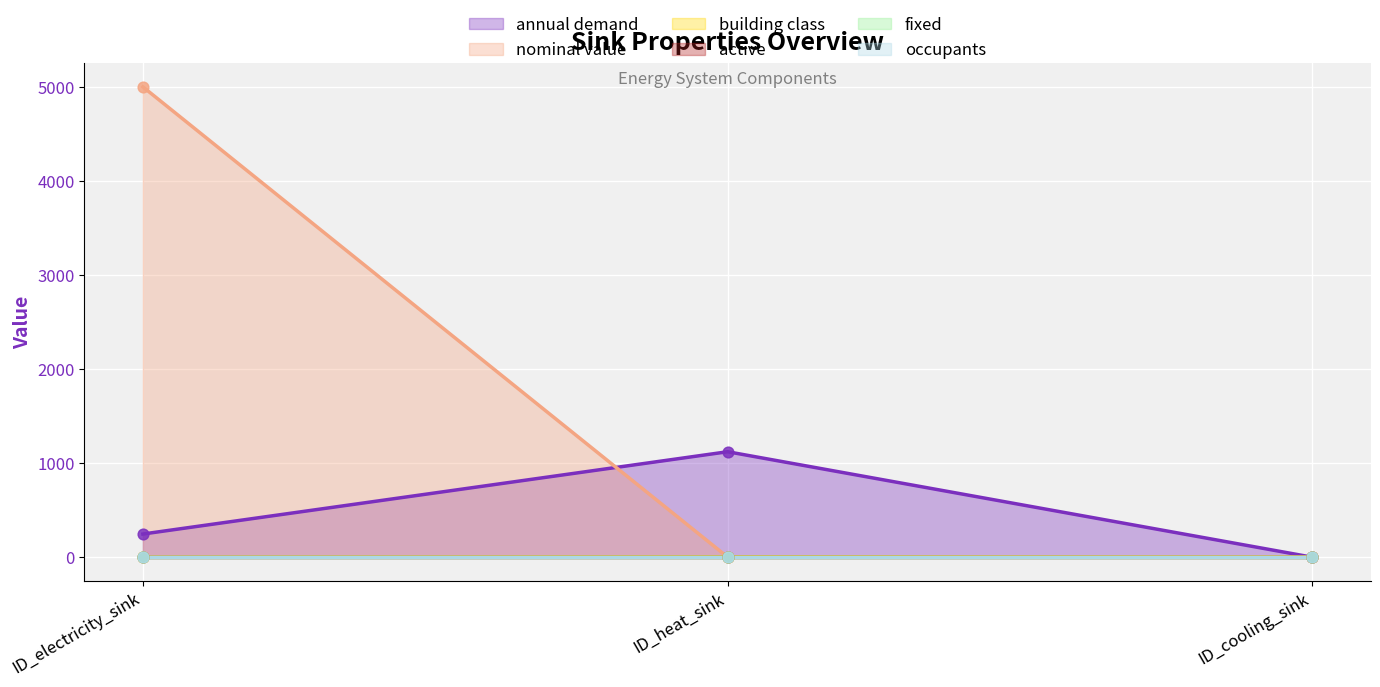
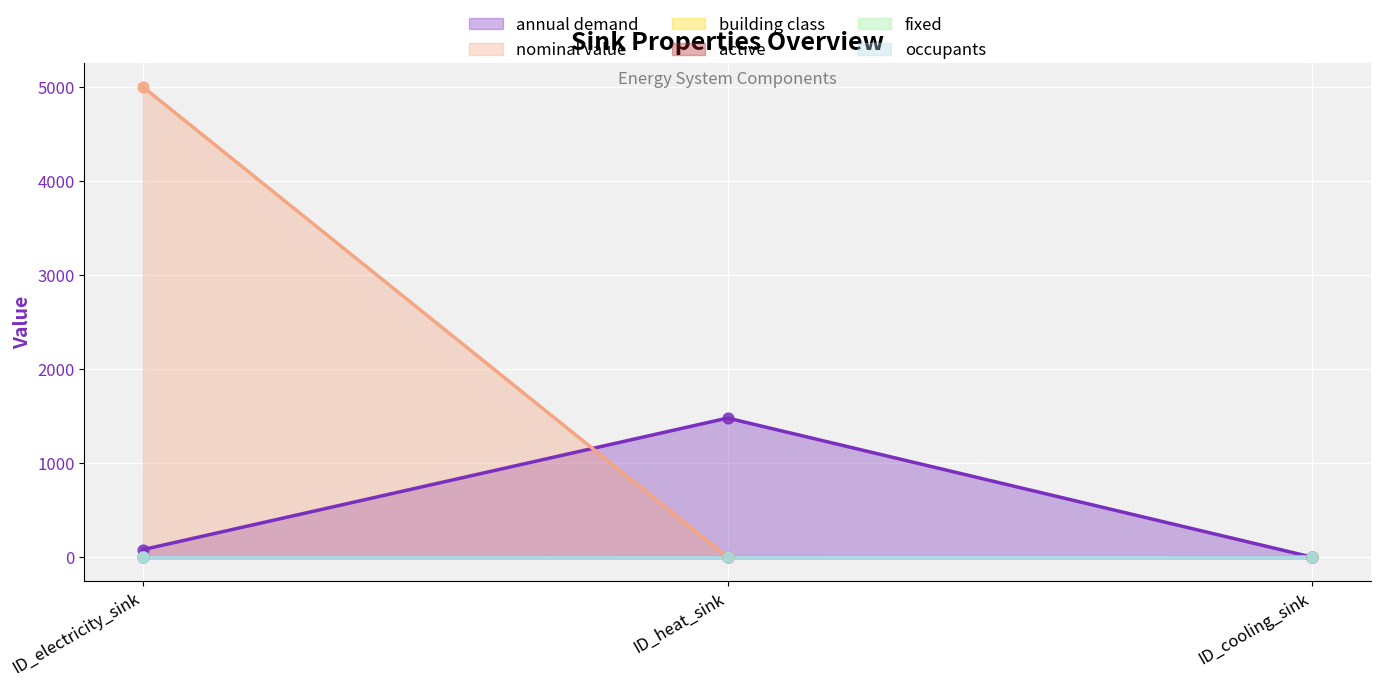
annual demand, ID_electricity_sink: 200 -> 100
annual demand, ID_heat_sink: 1100 -> 1500
